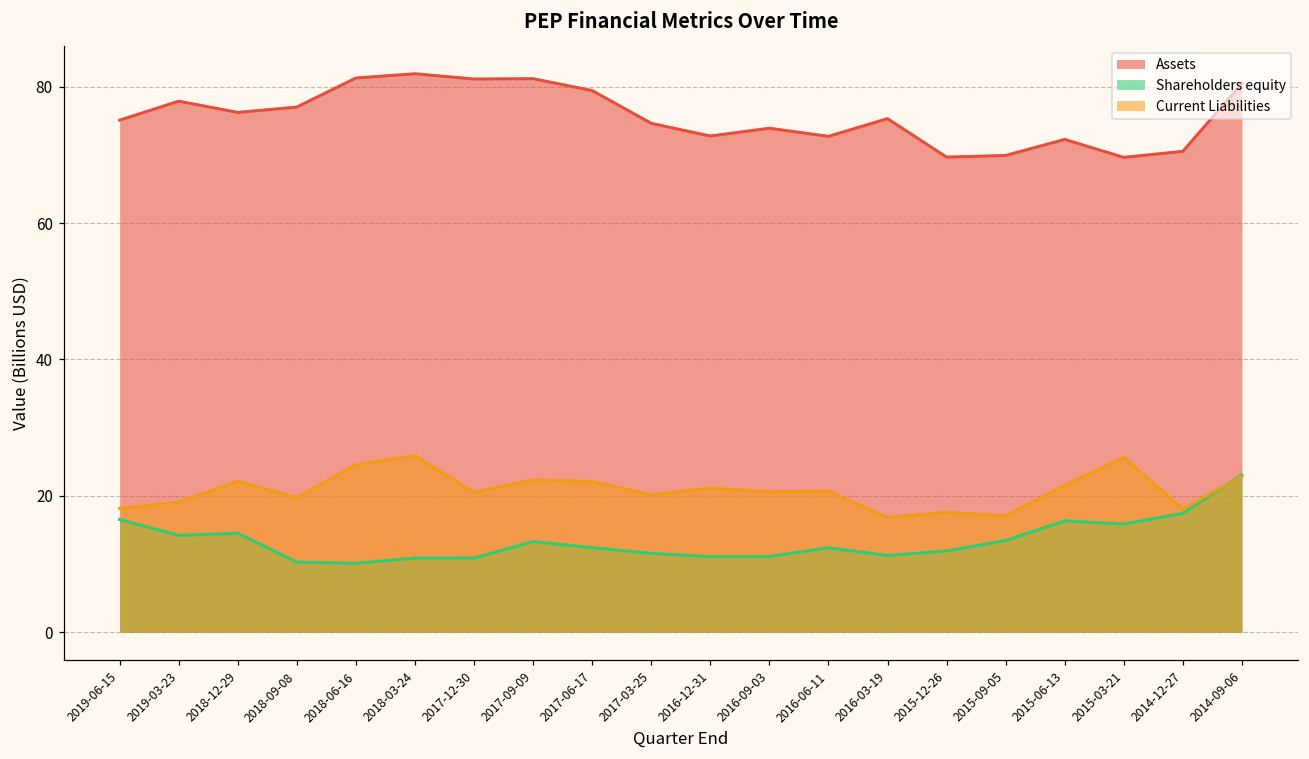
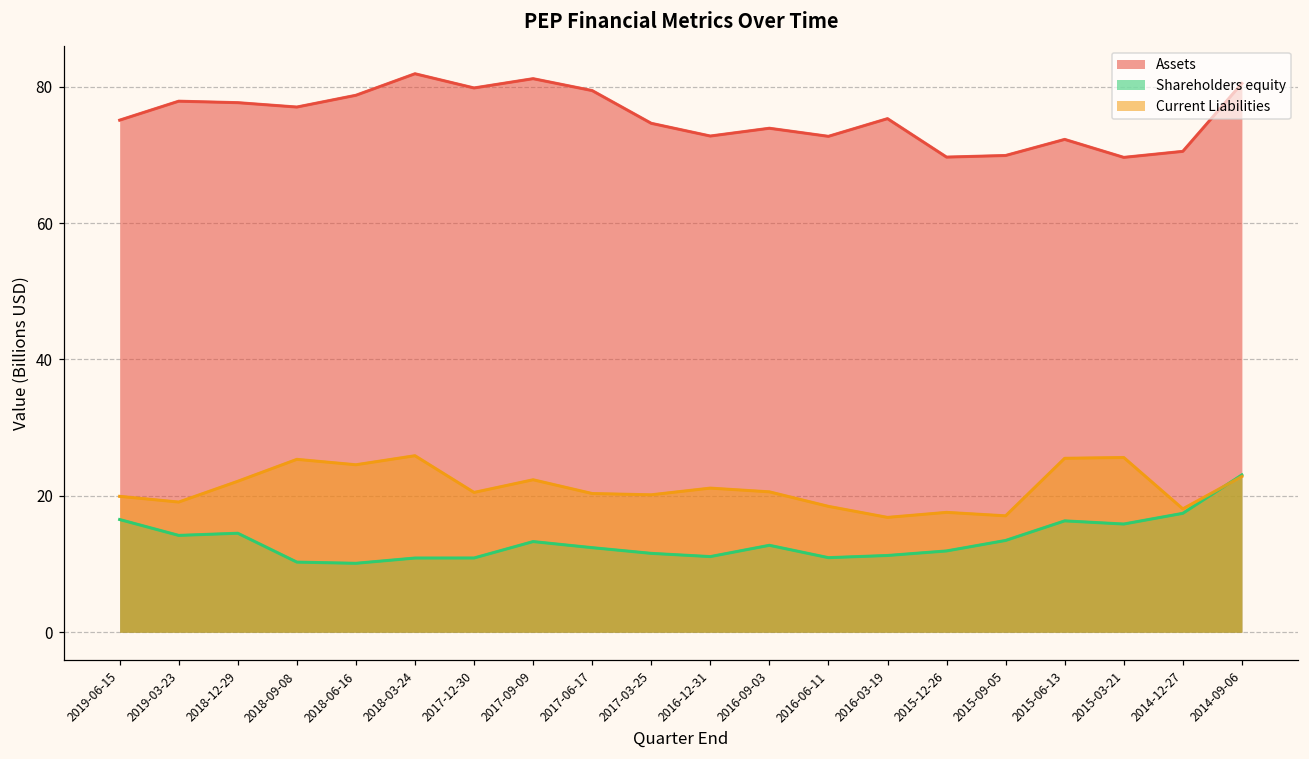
Current Liabilities, 2019-06-15: 18 -> 20
Assets, 2018-12-29: 76 -> 78
Current Liabilities, 2018-09-08: 20 -> 25
Assets, 2018-06-16: 81 -> 79
Assets, 2017-12-30: 81 -> 80
Current Liabilities, 2017-06-17: 22 -> 20
Shareholders equity, 2016-09-03: 11 -> 13
Shareholders equity, 2016-06-11: 12 -> 11
Current Liabilities, 2016-06-11: 21 -> 18
Current Liabilities, 2015-06-13: 22 -> 26
